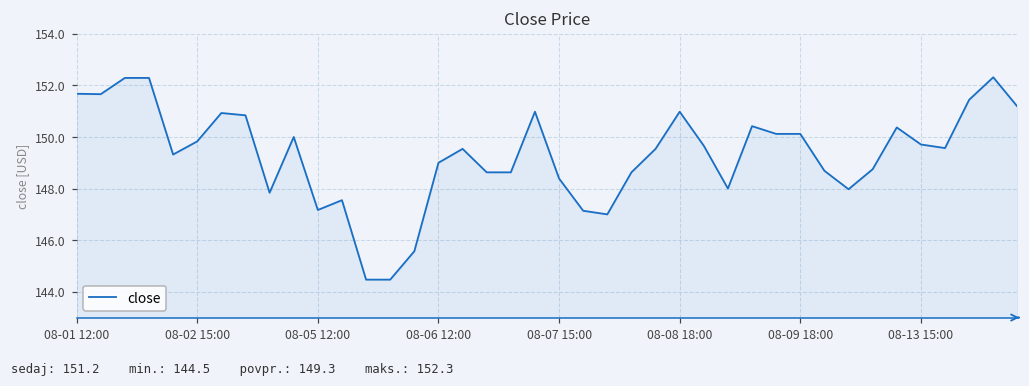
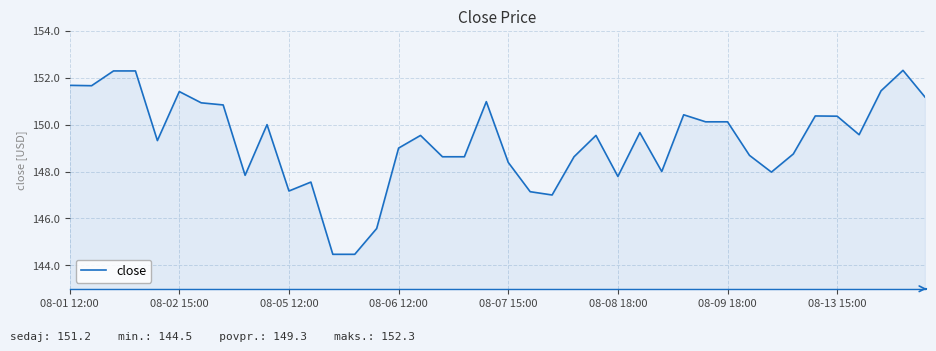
08-02 15:00: 149.8 -> 151.4
08-08 18:00: 151.0 -> 147.8
08-13 15:00: 149.7 -> 150.4
